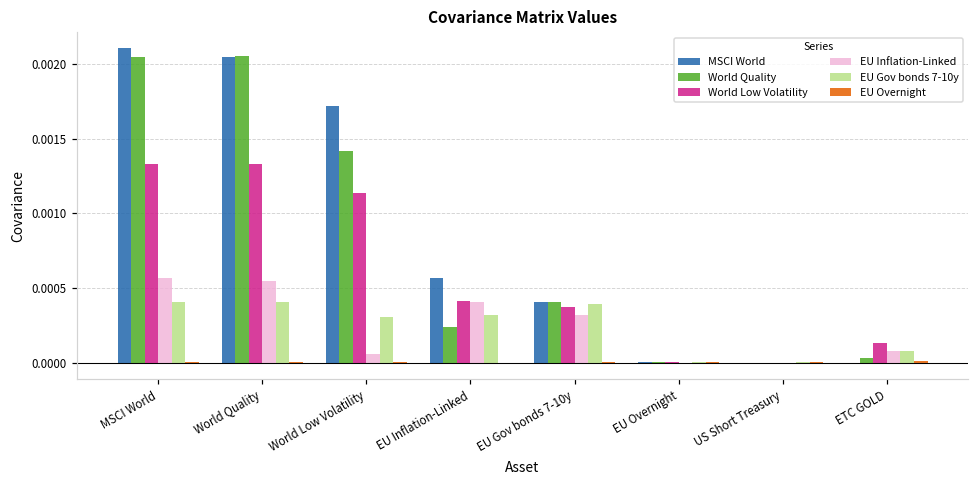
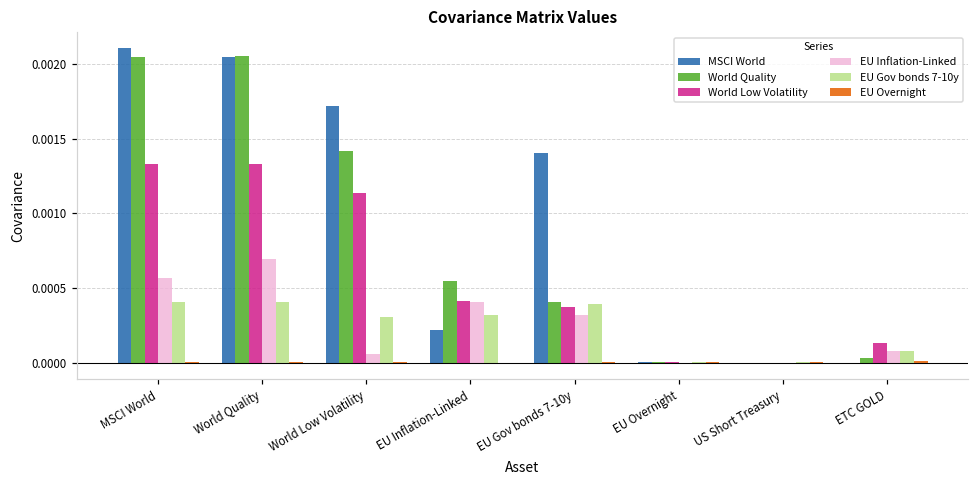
EU Inflation-Linked, World Quality: 0.00055 -> 0.00069
MSCI World, EU Inflation-Linked: 0.00056 -> 0.00022
World Quality, EU Inflation-Linked: 0.00024 -> 0.00055
MSCI World, EU Gov bonds 7-10y: 0.00041 -> 0.00140
